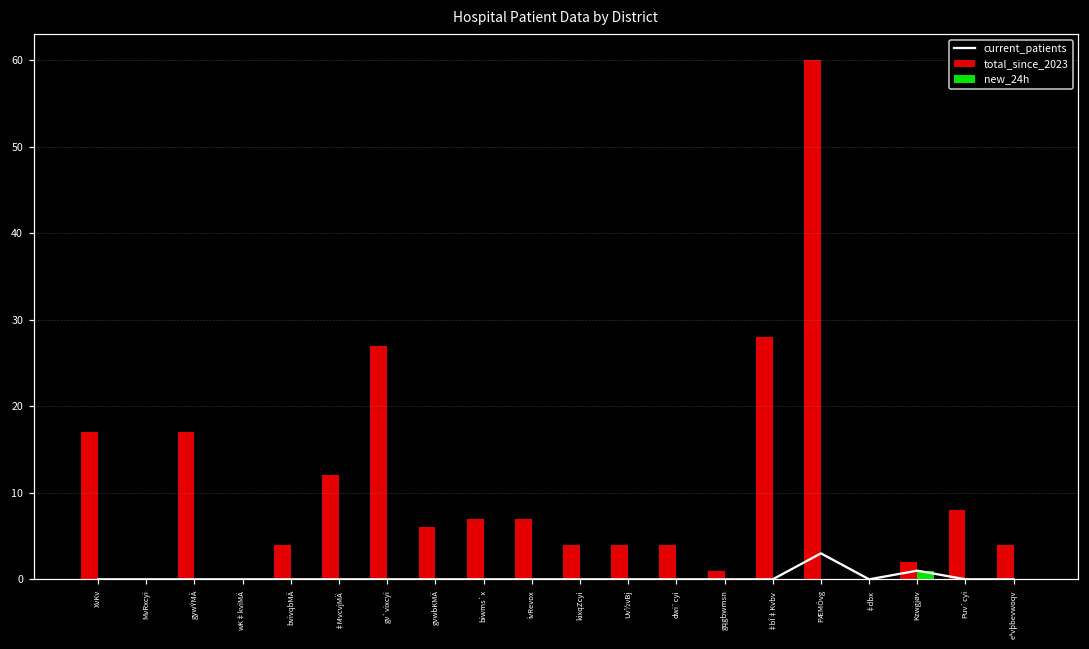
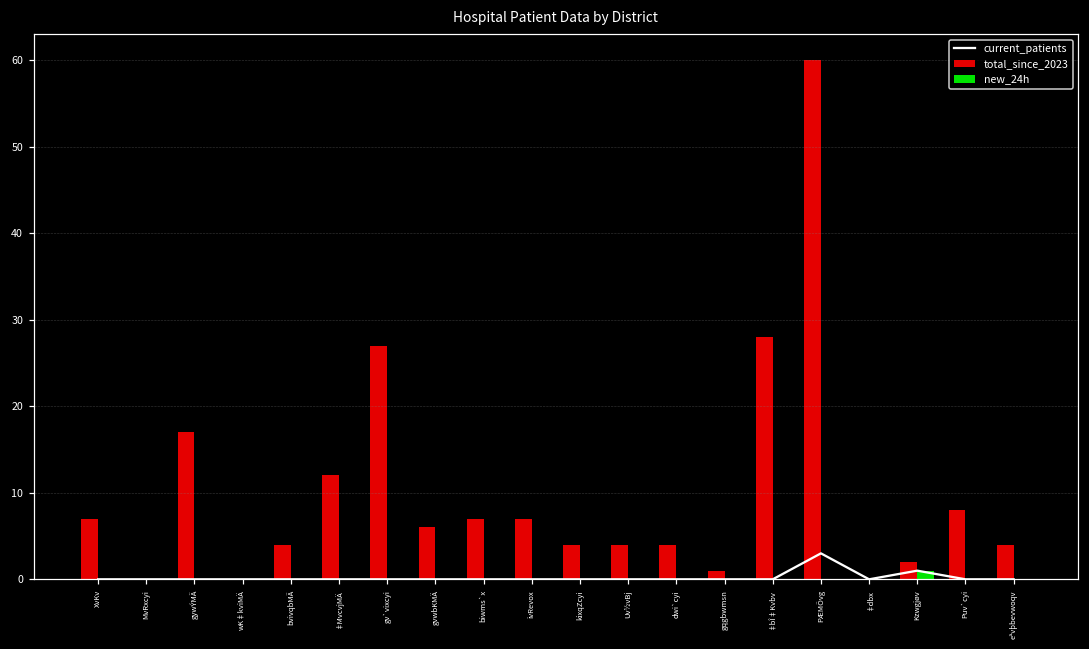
total_since_2023, XvKv: 17 -> 7
